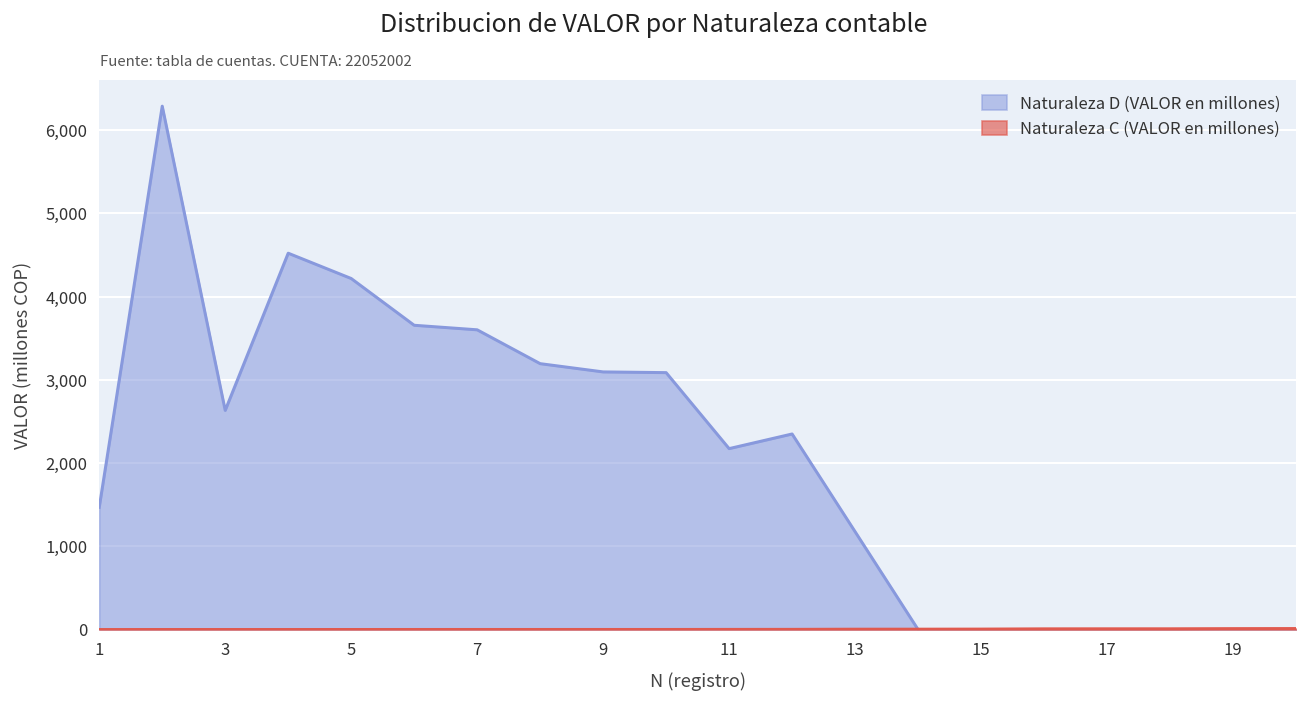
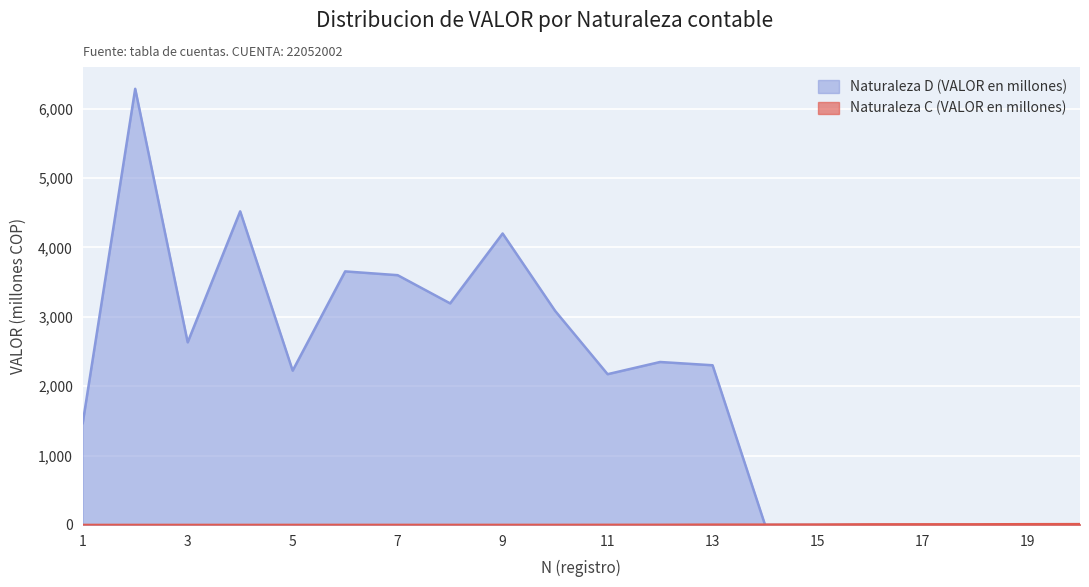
Naturaleza D (VALOR en millones), 5: 4,200 -> 2,200
Naturaleza D (VALOR en millones), 9: 3,100 -> 4,200
Naturaleza D (VALOR en millones), 13: 1,200 -> 2,300
